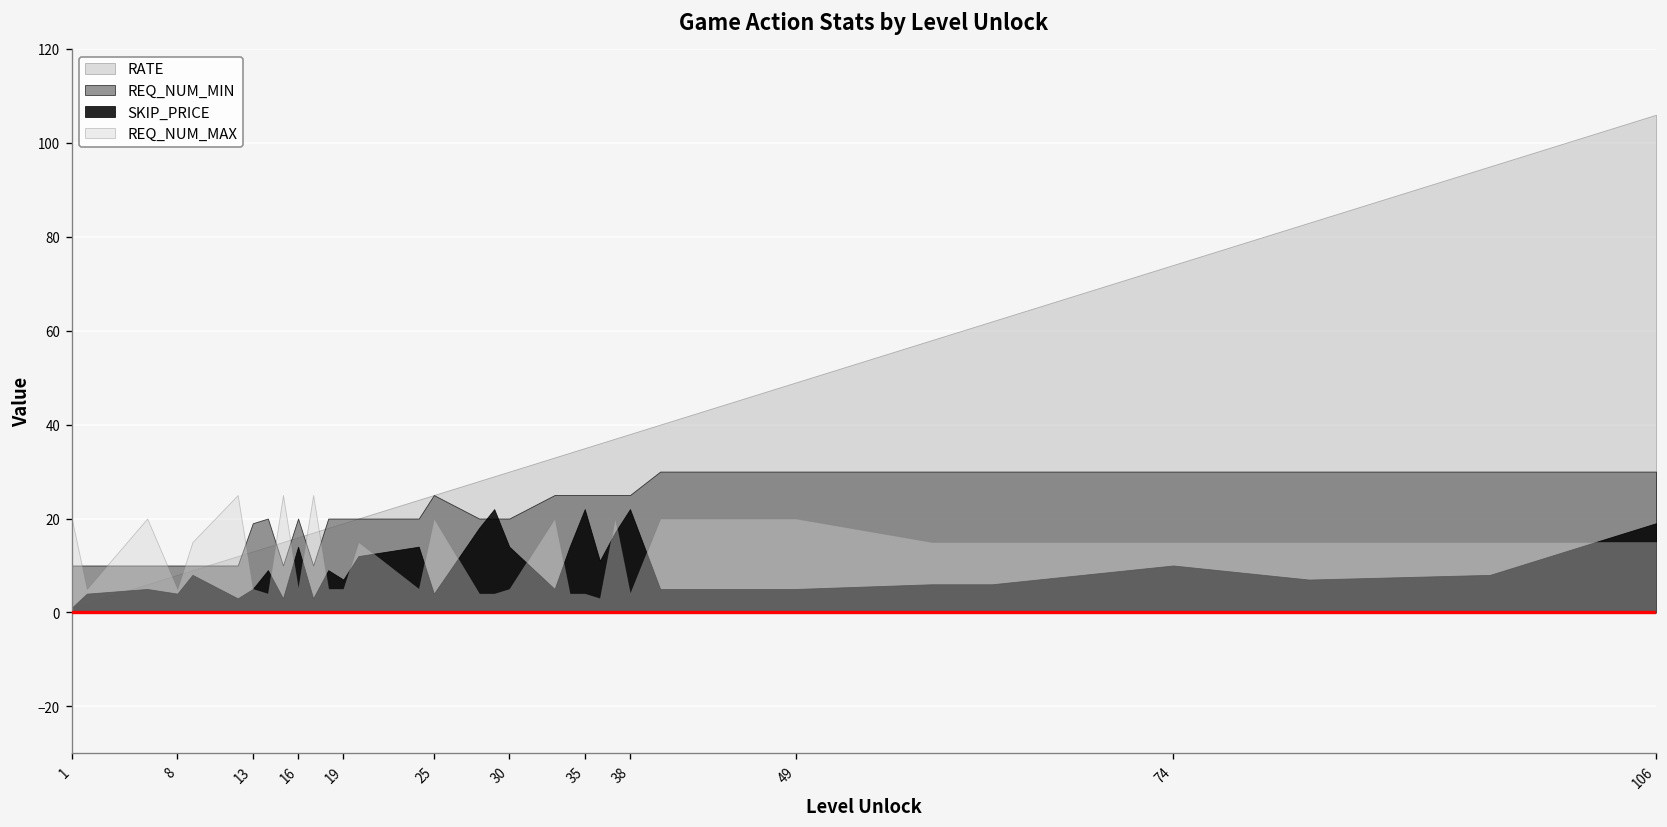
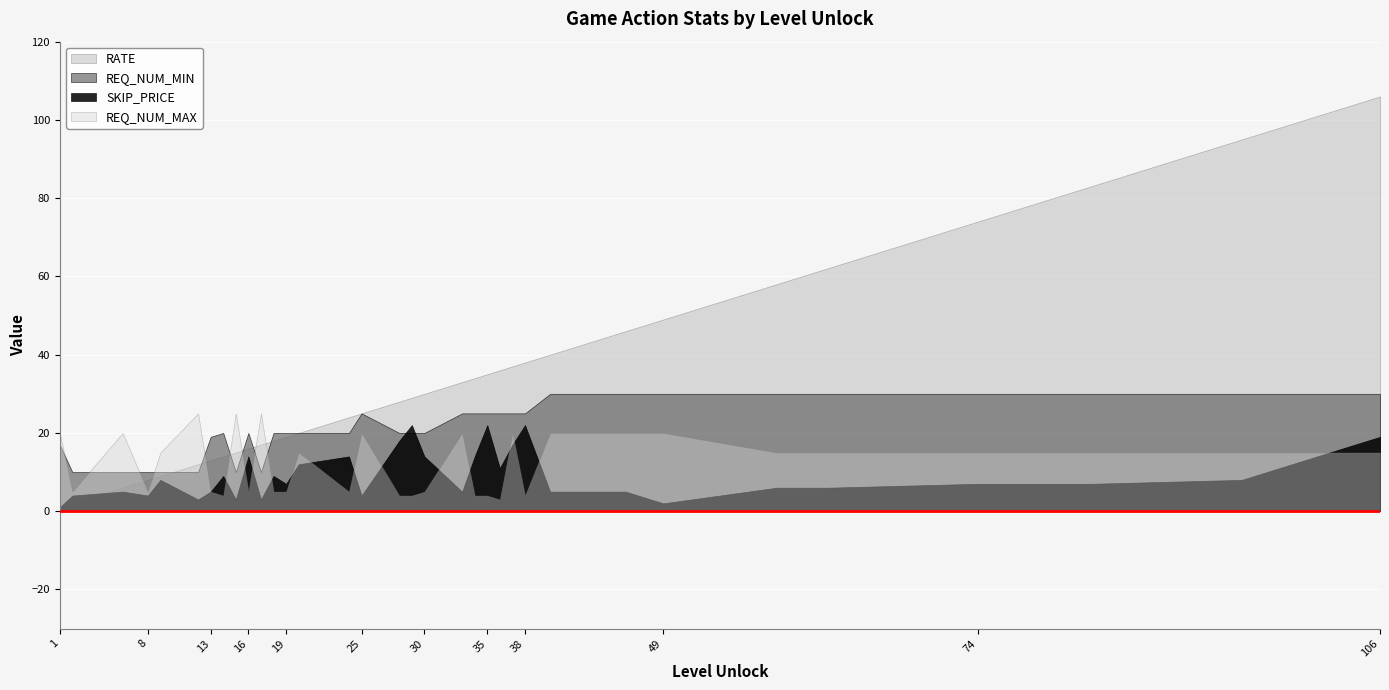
REQ_NUM_MIN, 1: 10 -> 17
SKIP_PRICE, 49: 5 -> 2
SKIP_PRICE, 74: 10 -> 7
